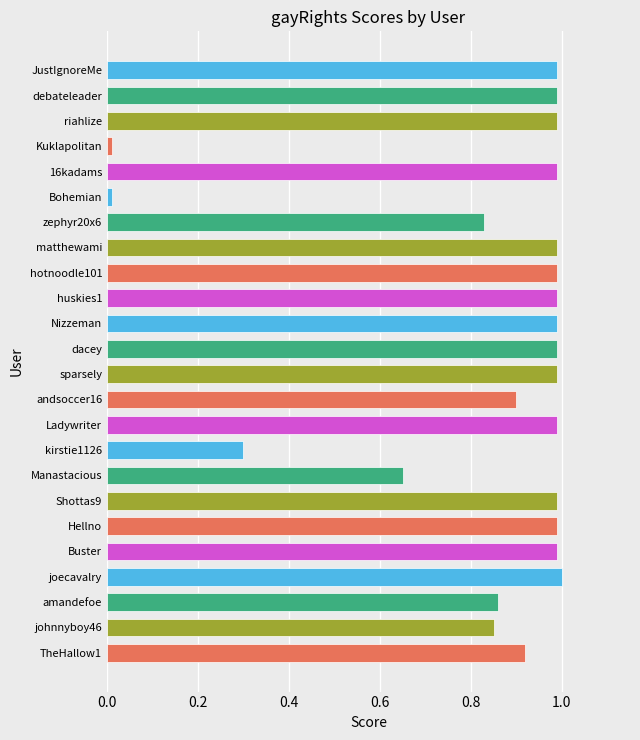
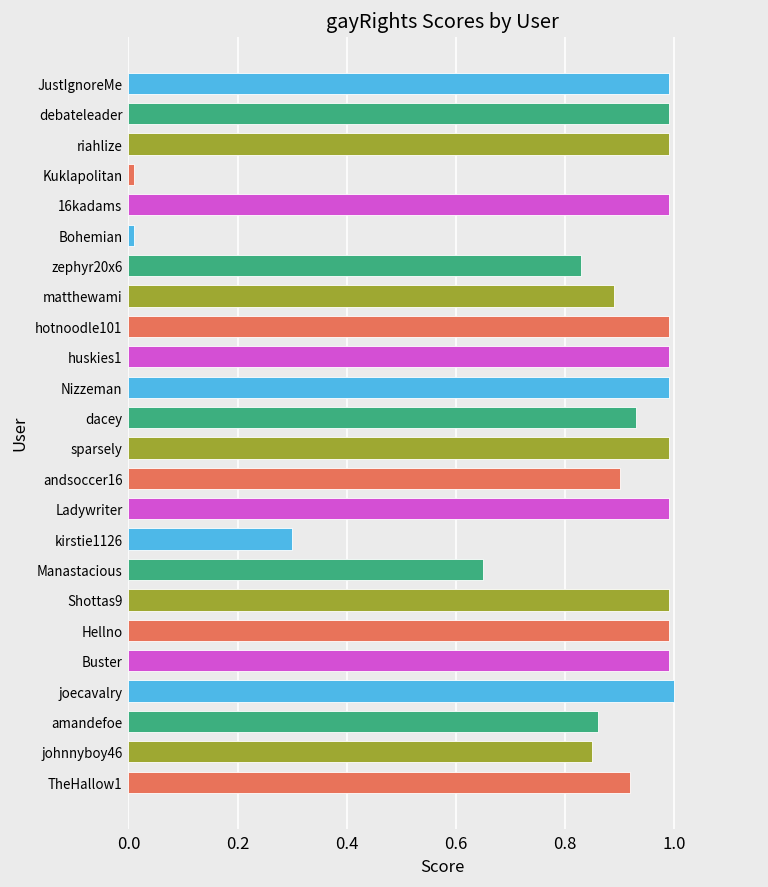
matthewami: 0.99 -> 0.89
dacey: 0.99 -> 0.93
